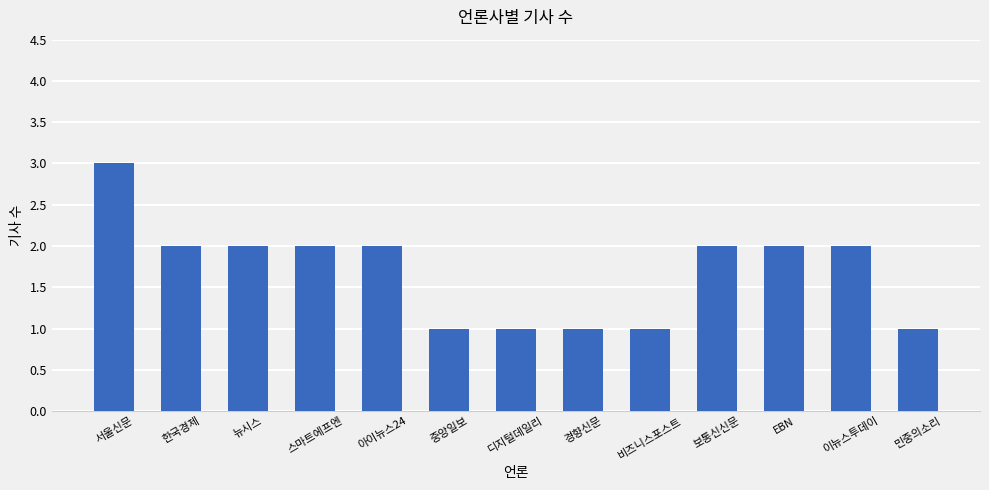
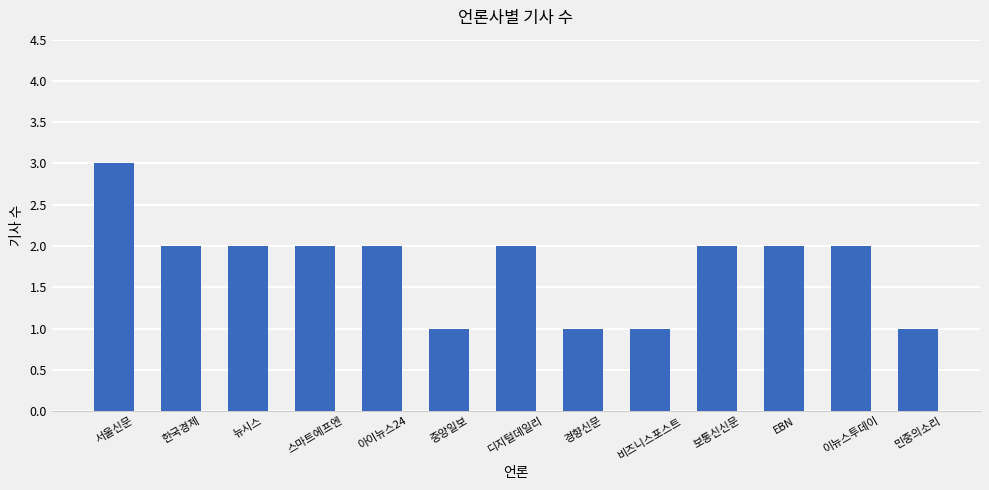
디지털데일리: 1 -> 2
